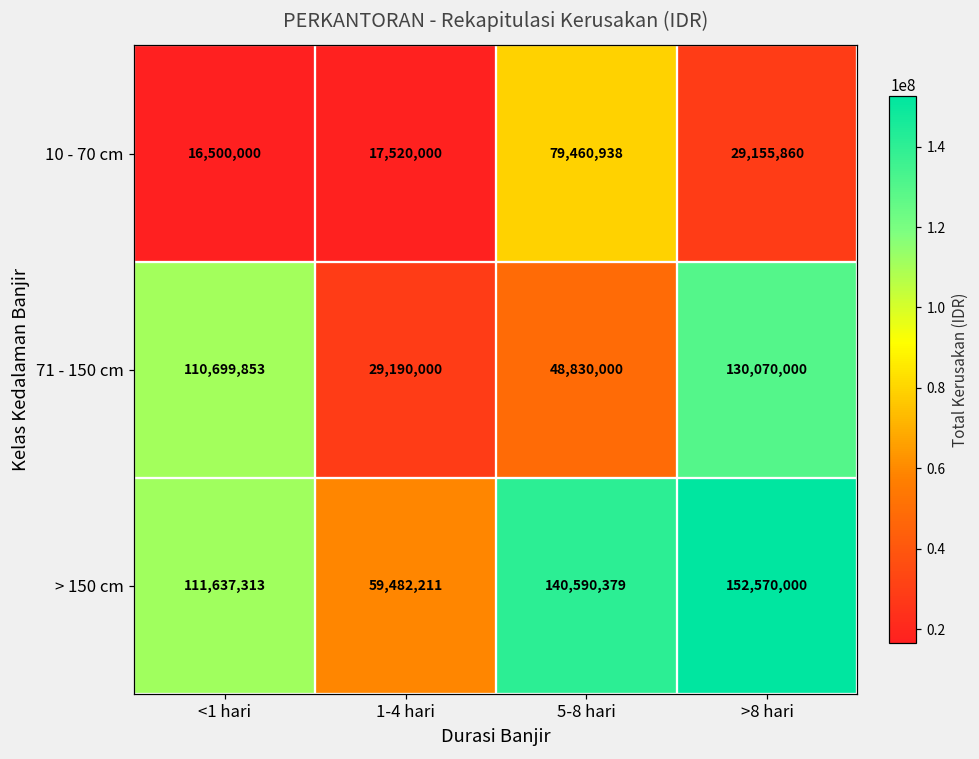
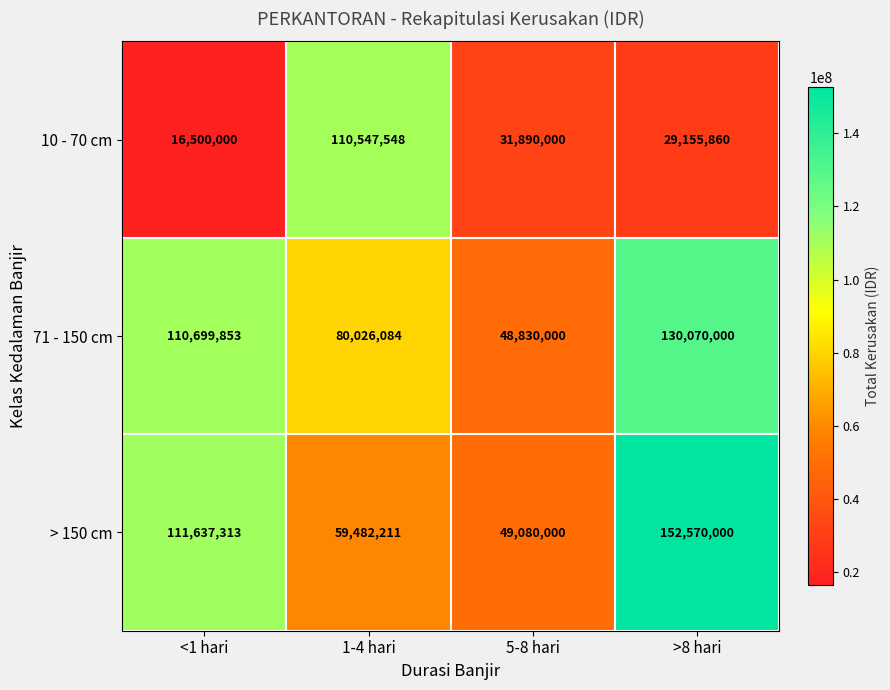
10 - 70 cm, 1-4 hari: 17,520,000 -> 110,547,548
10 - 70 cm, 5-8 hari: 79,460,938 -> 31,890,000
71 - 150 cm, 1-4 hari: 29,190,000 -> 80,026,084
> 150 cm, 5-8 hari: 140,590,379 -> 49,080,000
